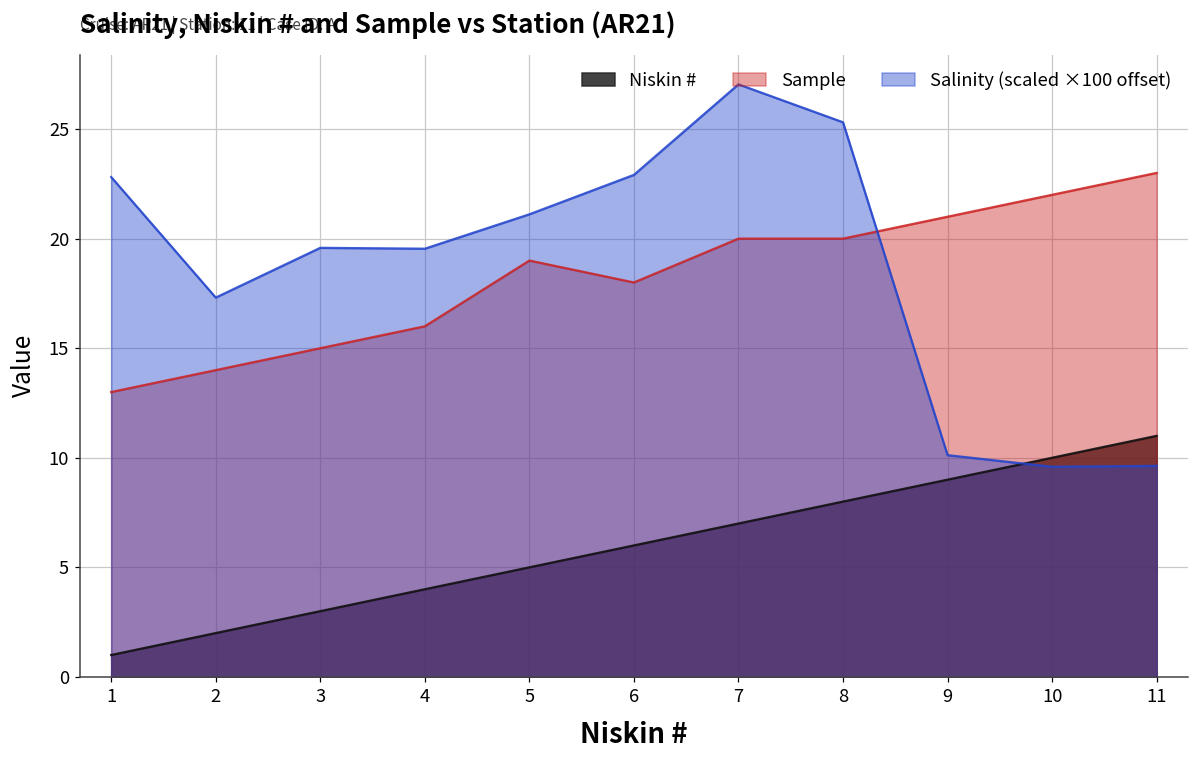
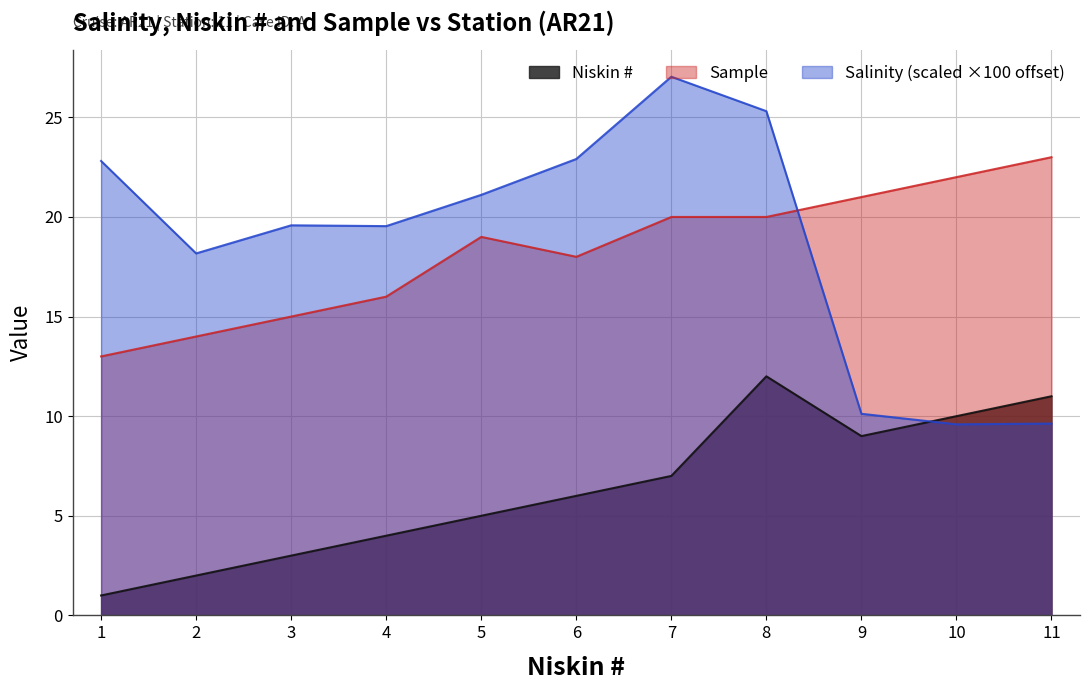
Salinity (scaled ×100 offset), 2: 17.3 -> 18.2
Niskin #, 8: 8 -> 12
